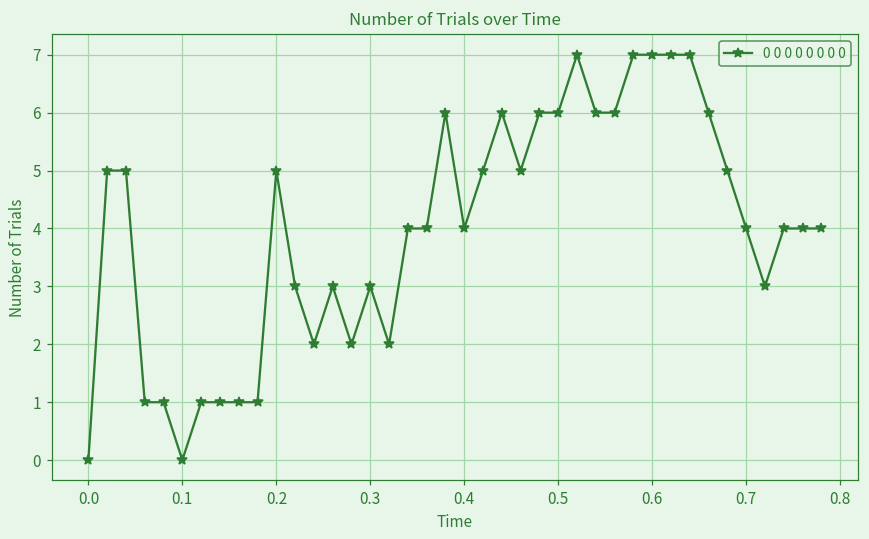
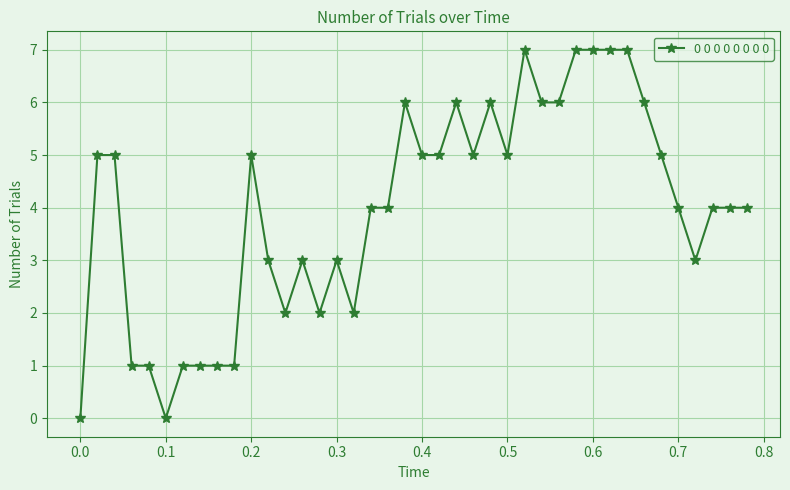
0.4: 4 -> 5
0.5: 6 -> 5
